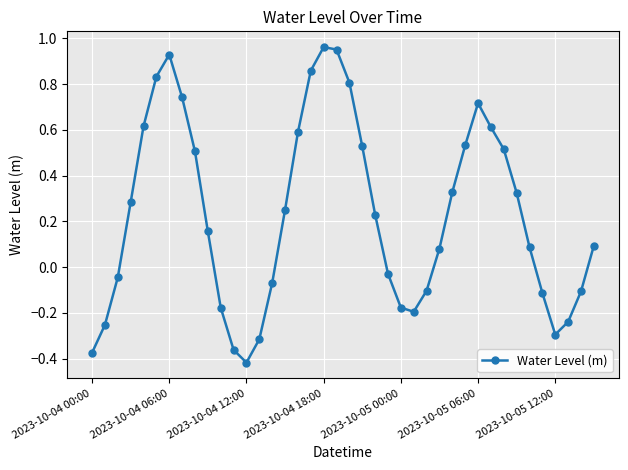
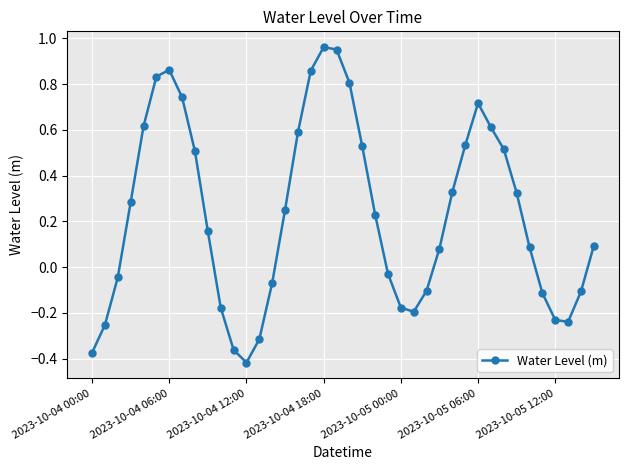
2023-10-04 06:00: 0.93 -> 0.86
2023-10-05 12:00: -0.29 -> -0.23
